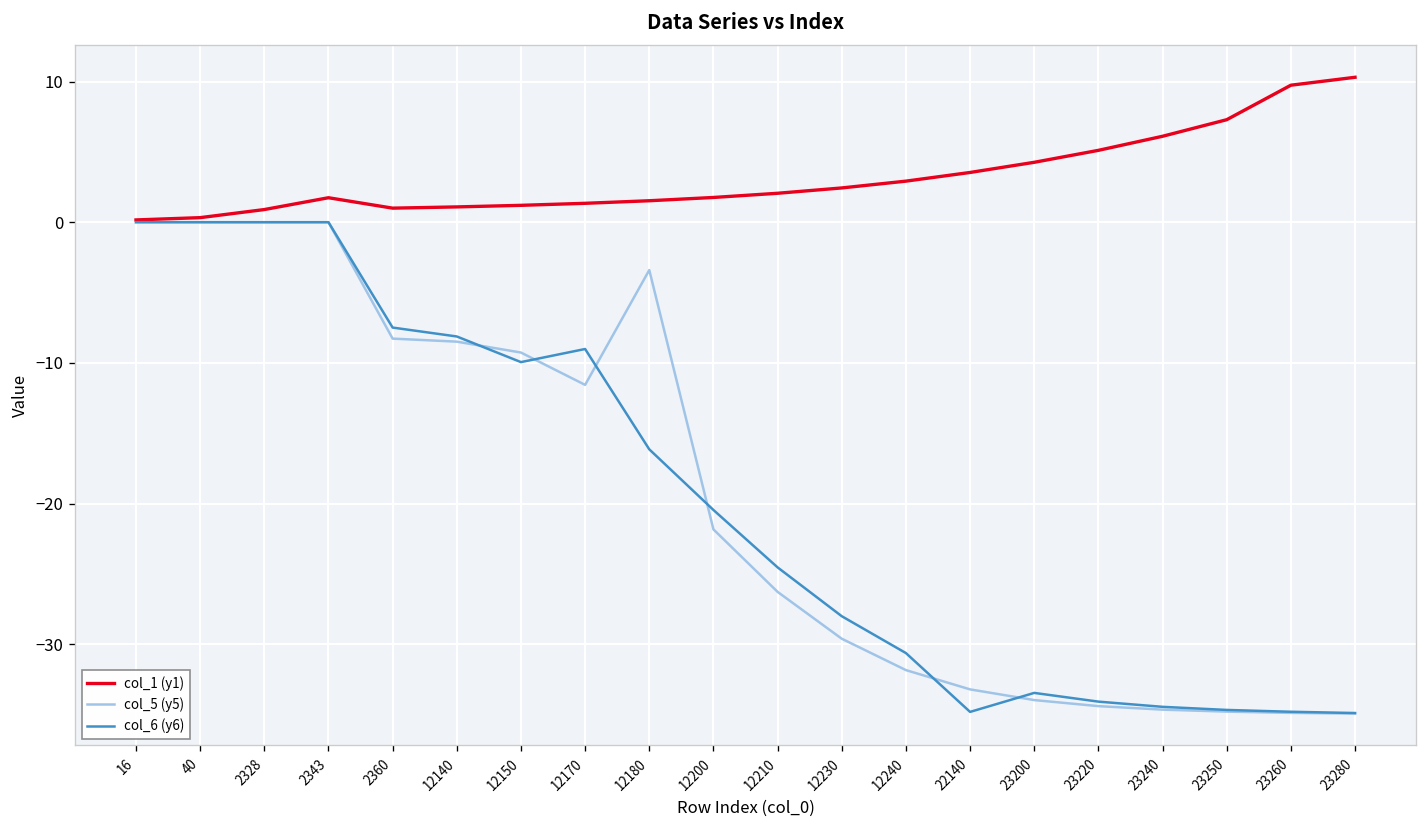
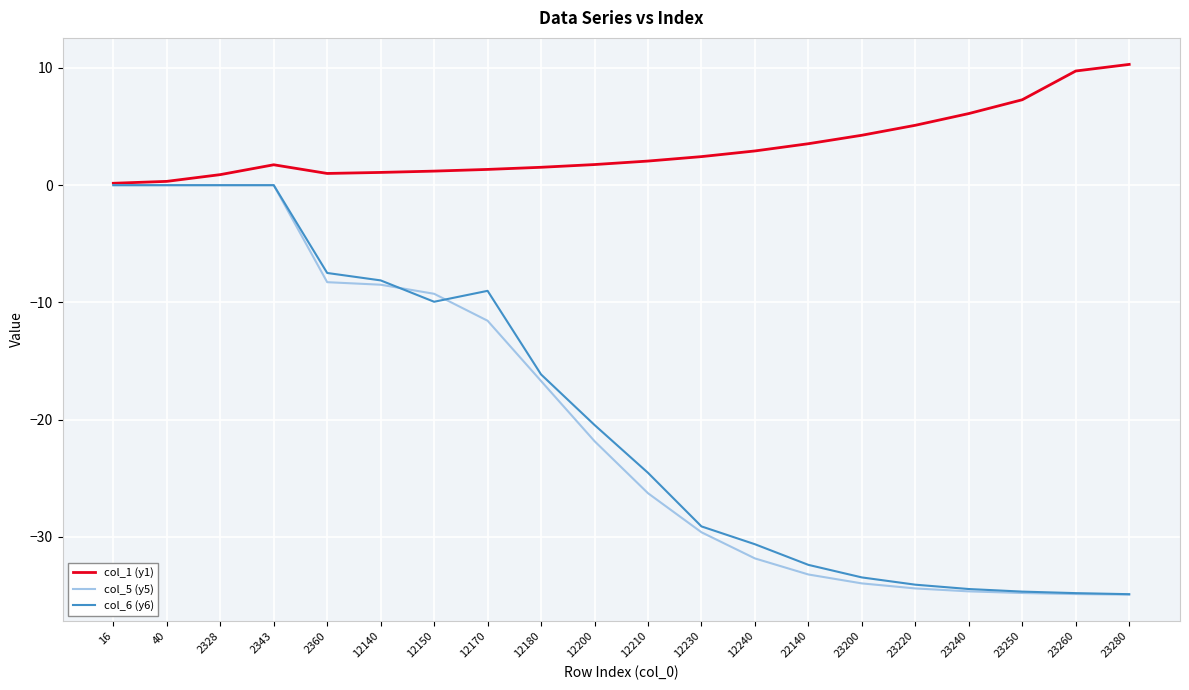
col_5 (y5), 12180: -3.4 -> -16.7
col_6 (y6), 12230: -28.0 -> -29.1
col_6 (y6), 22140: -34.8 -> -32.4
